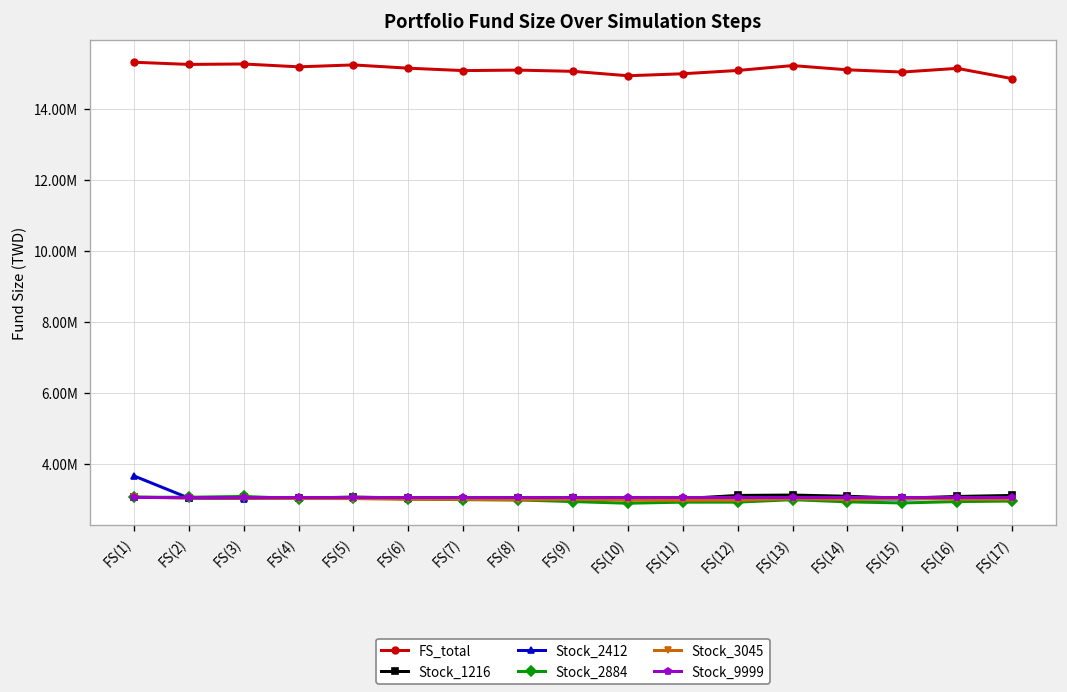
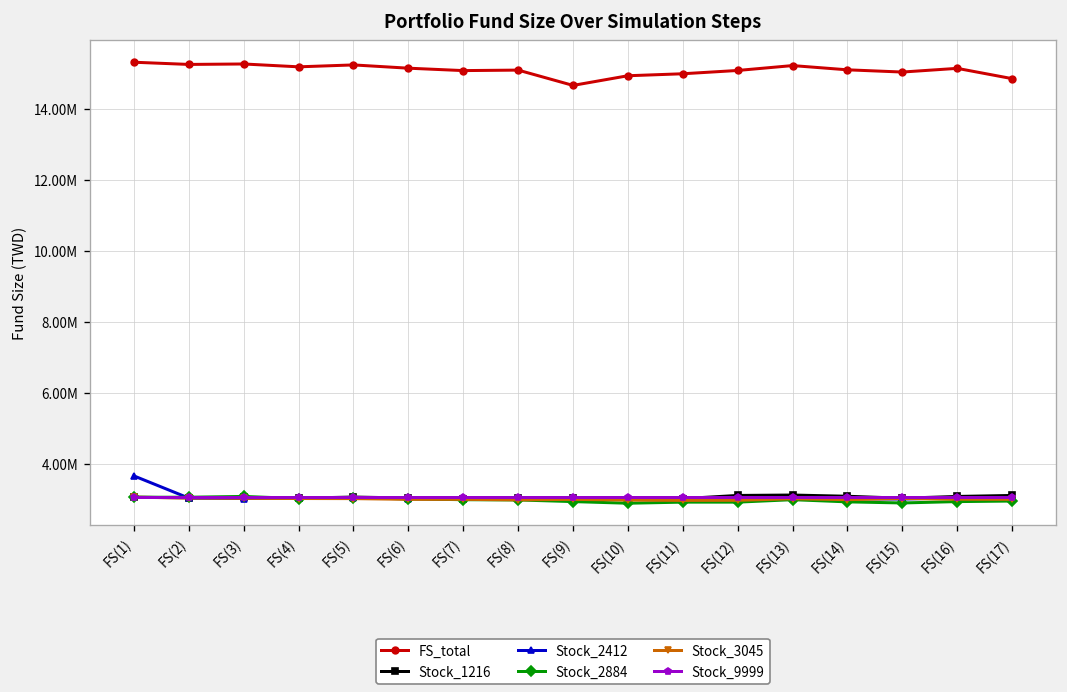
FS_total, FS(9): 15100000 -> 14700000
